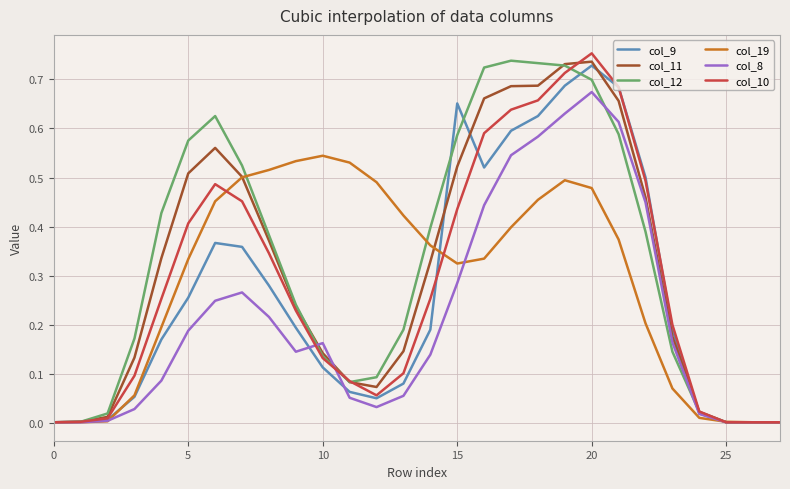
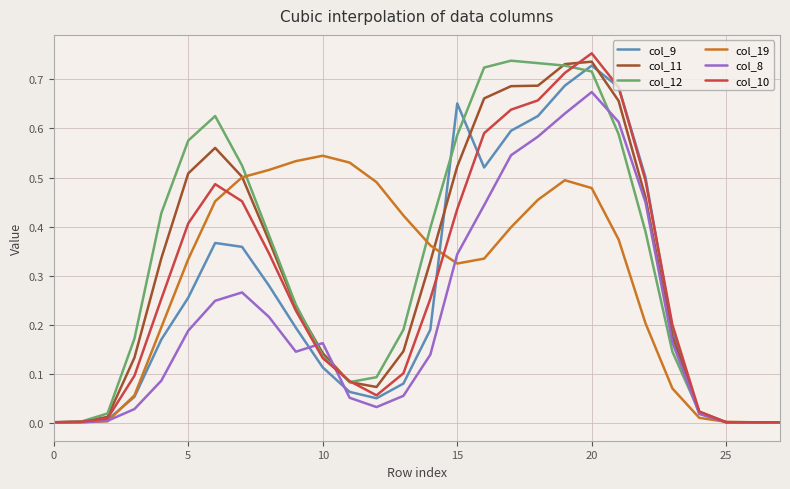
col_8, 15: 0.28 -> 0.34
col_12, 20: 0.70 -> 0.72
